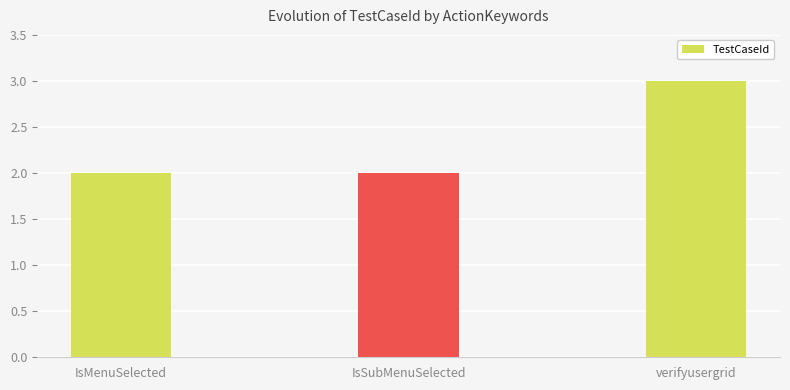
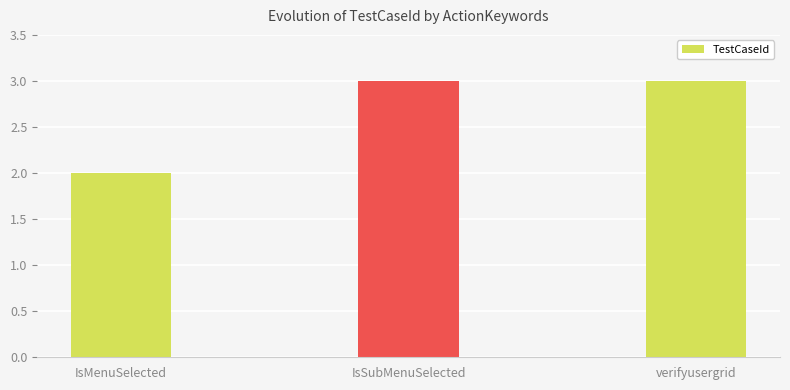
IsSubMenuSelected: 2 -> 3
